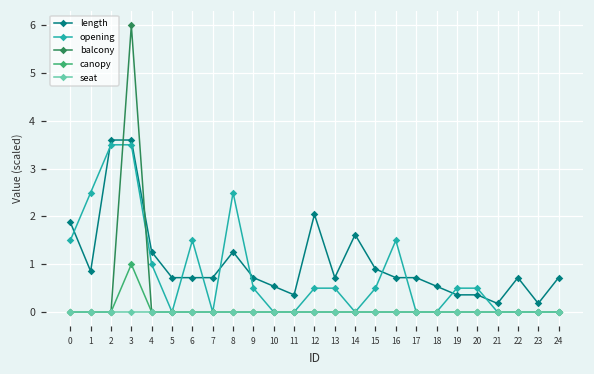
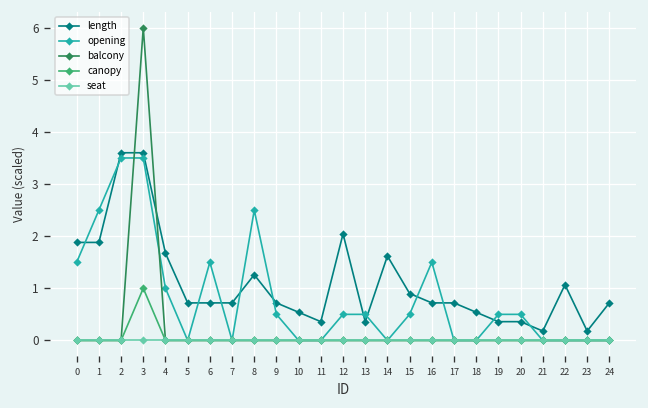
length, 1: 0.9 -> 1.9
length, 4: 1.3 -> 1.7
length, 13: 0.7 -> 0.4
length, 22: 0.7 -> 1.1
